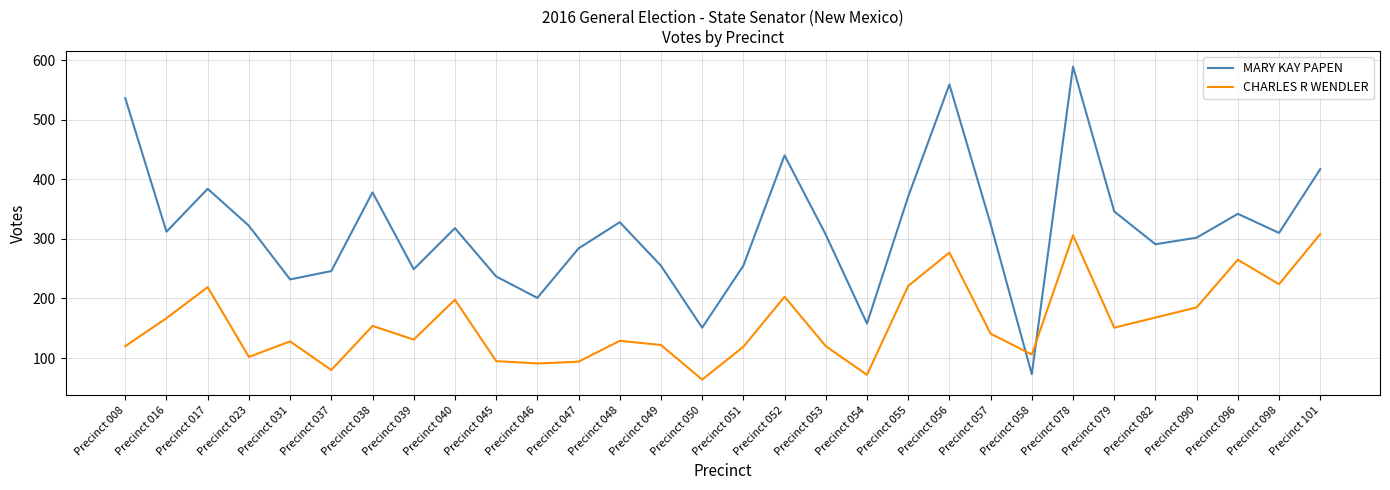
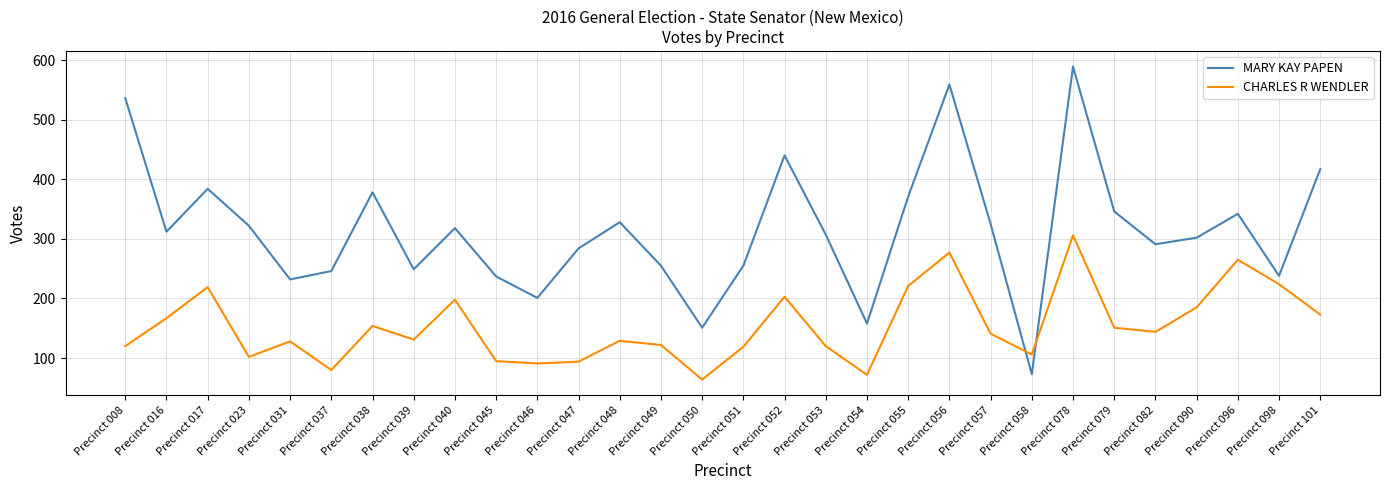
CHARLES R WENDLER, Precinct 082: 170 -> 140
MARY KAY PAPEN, Precinct 098: 310 -> 240
CHARLES R WENDLER, Precinct 101: 310 -> 170
